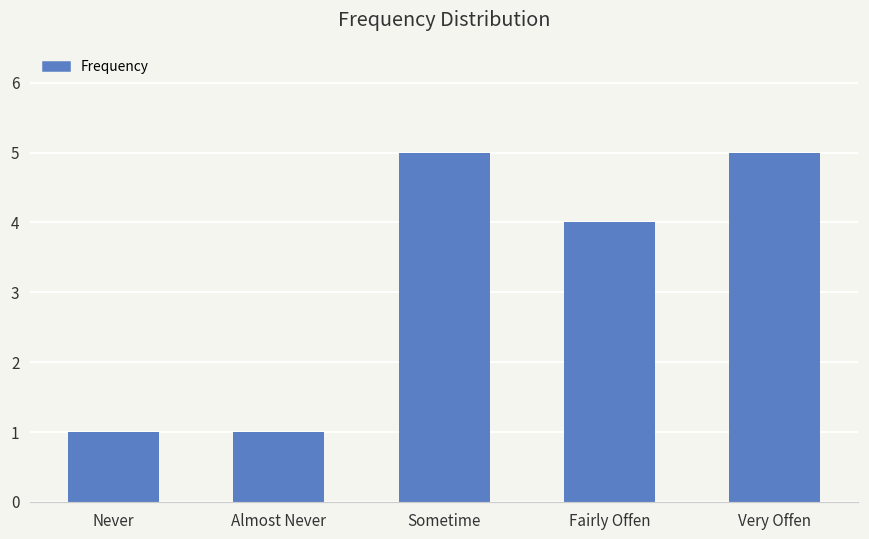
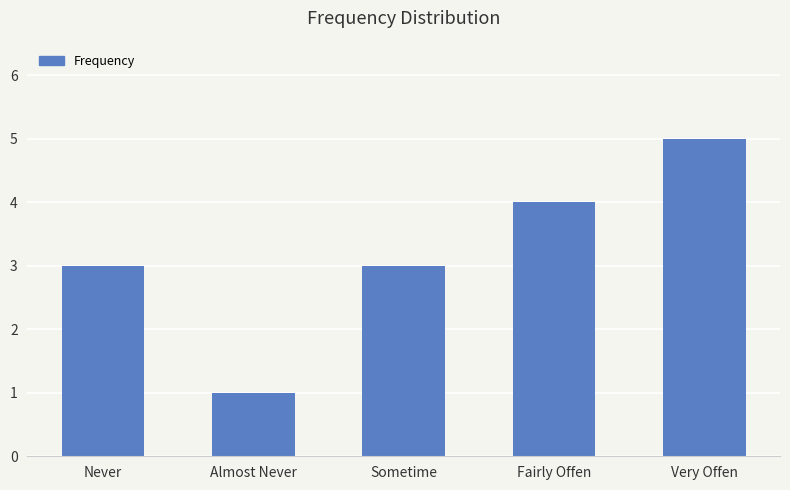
Never: 1 -> 3
Sometime: 5 -> 3
